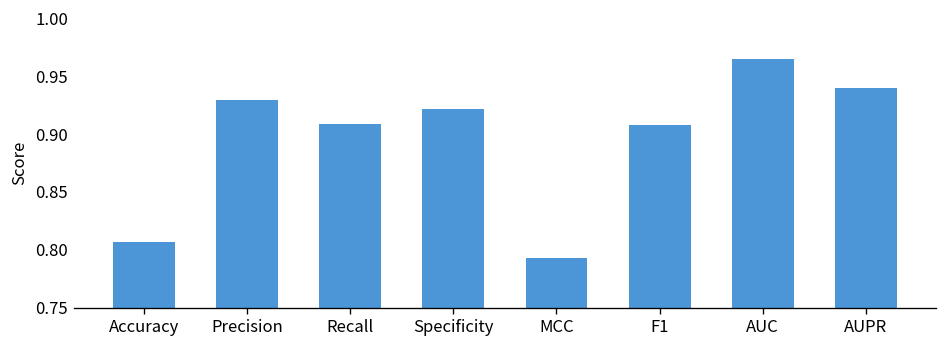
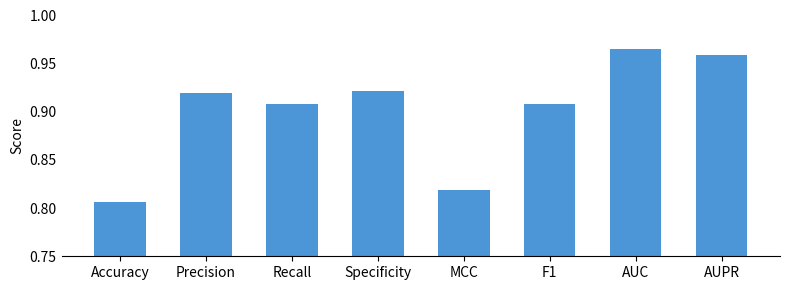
Precision: 0.93 -> 0.92
MCC: 0.79 -> 0.82
AUPR: 0.94 -> 0.96
